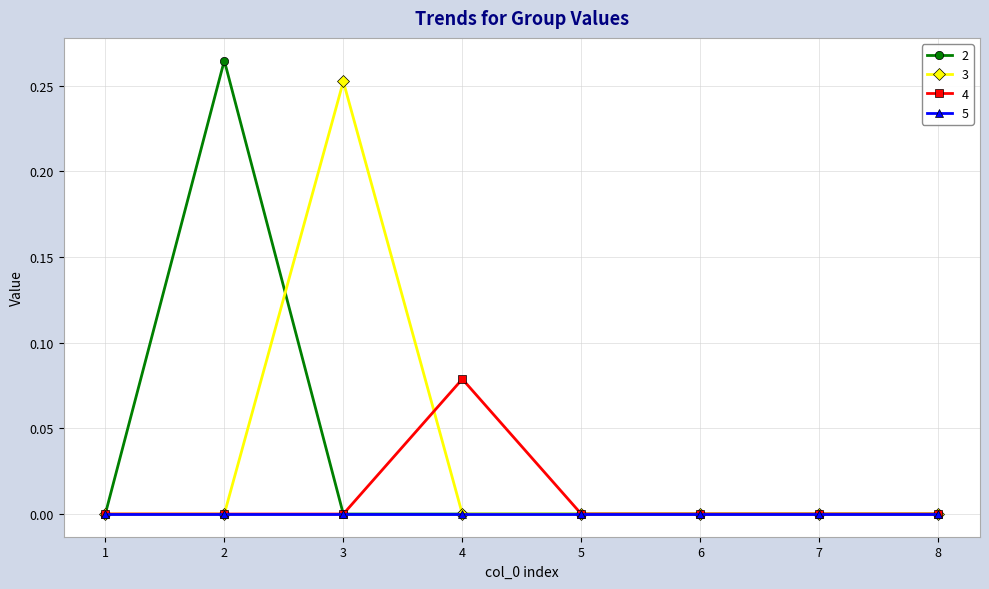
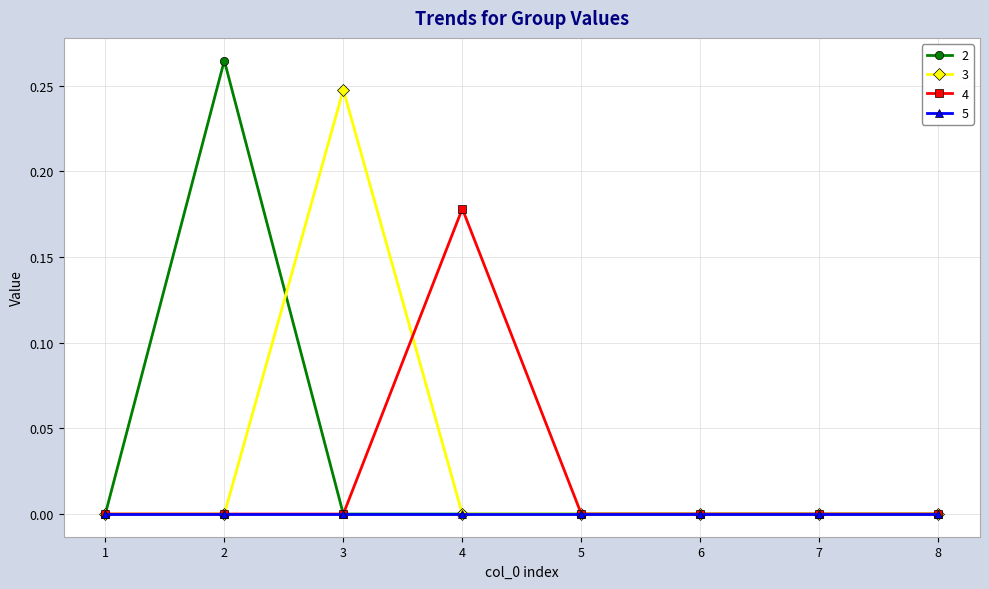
3, 3: 0.252 -> 0.248
4, 4: 0.079 -> 0.178
